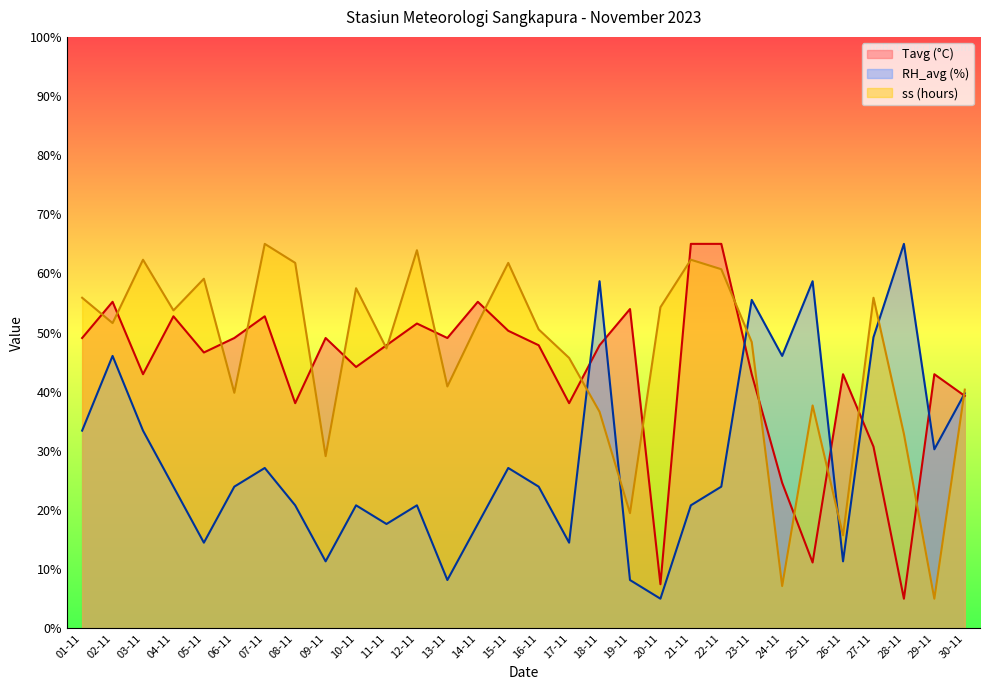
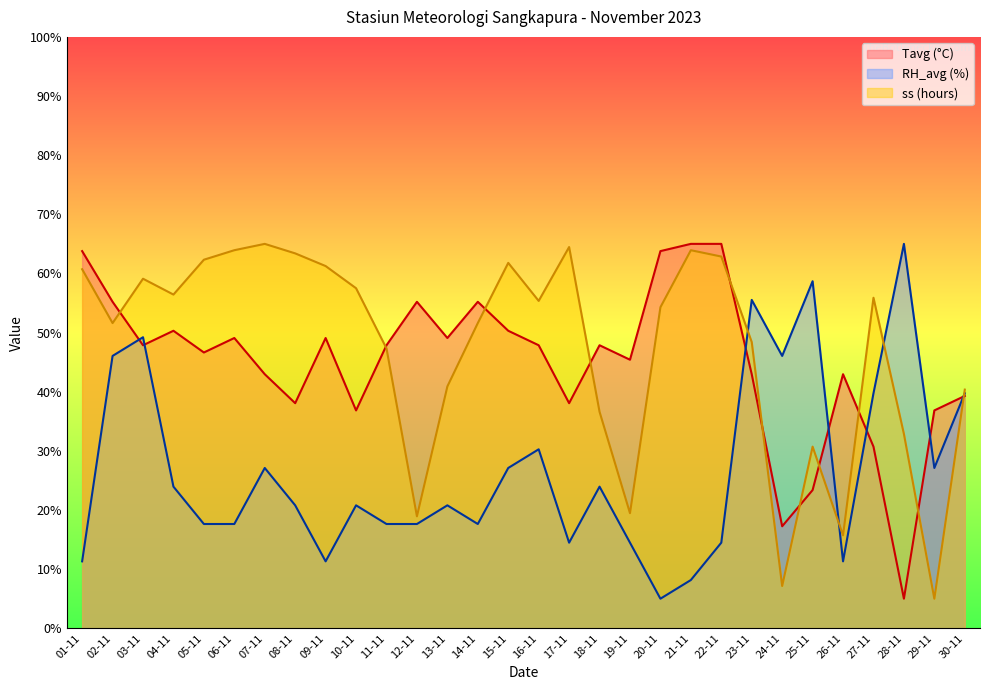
Tavg (°C), 01-11: 49% -> 64%
RH_avg (%), 01-11: 33% -> 11%
ss (hours), 01-11: 56% -> 61%
Tavg (°C), 03-11: 43% -> 48%
RH_avg (%), 03-11: 33% -> 49%
ss (hours), 03-11: 62% -> 59%
Tavg (°C), 04-11: 53% -> 50%
ss (hours), 04-11: 54% -> 56%
RH_avg (%), 05-11: 14% -> 18%
ss (hours), 05-11: 59% -> 62%
RH_avg (%), 06-11: 24% -> 18%
ss (hours), 06-11: 40% -> 64%
Tavg (°C), 07-11: 53% -> 43%
ss (hours), 08-11: 62% -> 63%
ss (hours), 09-11: 29% -> 61%
Tavg (°C), 10-11: 44% -> 37%
Tavg (°C), 12-11: 52% -> 55%
RH_avg (%), 12-11: 21% -> 18%
ss (hours), 12-11: 64% -> 19%
RH_avg (%), 13-11: 8% -> 21%
RH_avg (%), 16-11: 24% -> 30%
ss (hours), 16-11: 51% -> 55%
ss (hours), 17-11: 46% -> 64%
RH_avg (%), 18-11: 59% -> 24%
Tavg (°C), 19-11: 54% -> 45%
RH_avg (%), 19-11: 8% -> 14%
Tavg (°C), 20-11: 7% -> 64%
RH_avg (%), 21-11: 21% -> 8%
ss (hours), 21-11: 62% -> 64%
RH_avg (%), 22-11: 24% -> 14%
ss (hours), 22-11: 61% -> 63%
Tavg (°C), 24-11: 25% -> 17%
Tavg (°C), 25-11: 11% -> 23%
ss (hours), 25-11: 38% -> 31%
RH_avg (%), 27-11: 49% -> 40%
Tavg (°C), 29-11: 43% -> 37%
RH_avg (%), 29-11: 30% -> 27%
